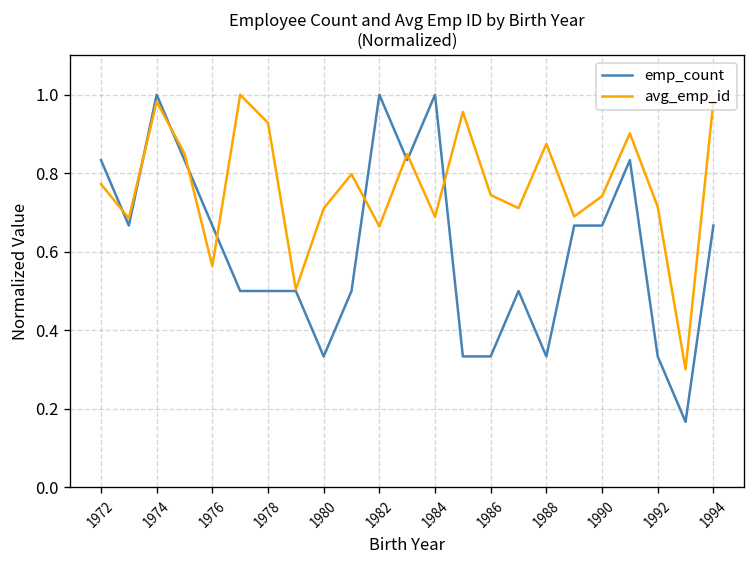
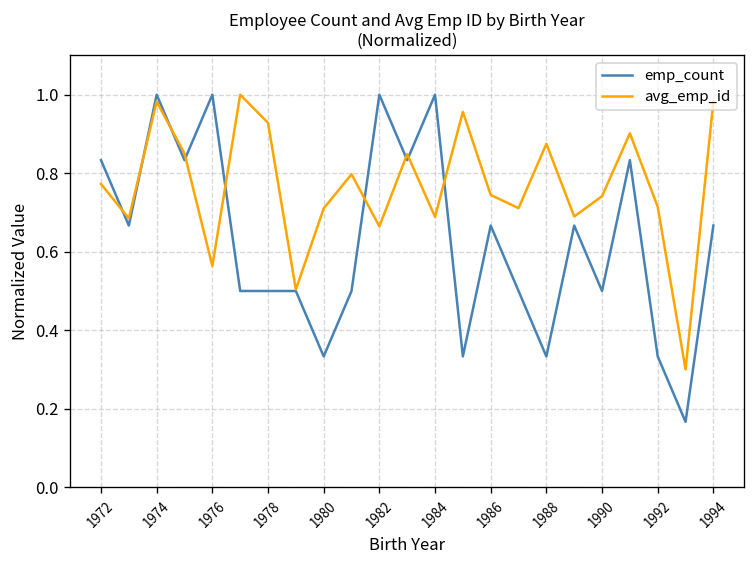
emp_count, 1976: 0.67 -> 1.00
emp_count, 1986: 0.33 -> 0.67
emp_count, 1990: 0.67 -> 0.50
